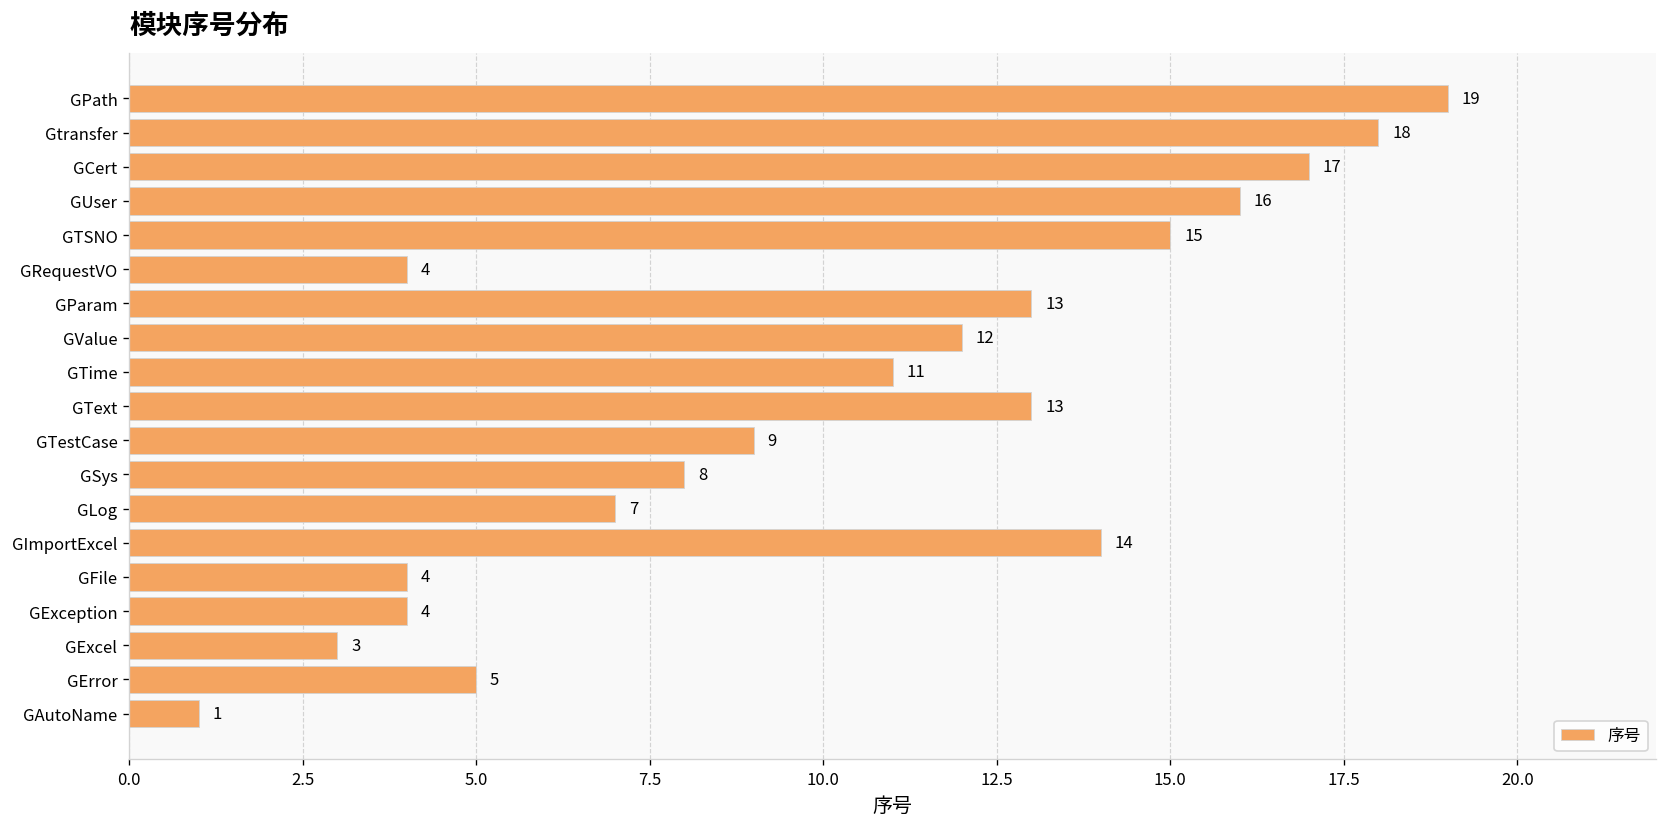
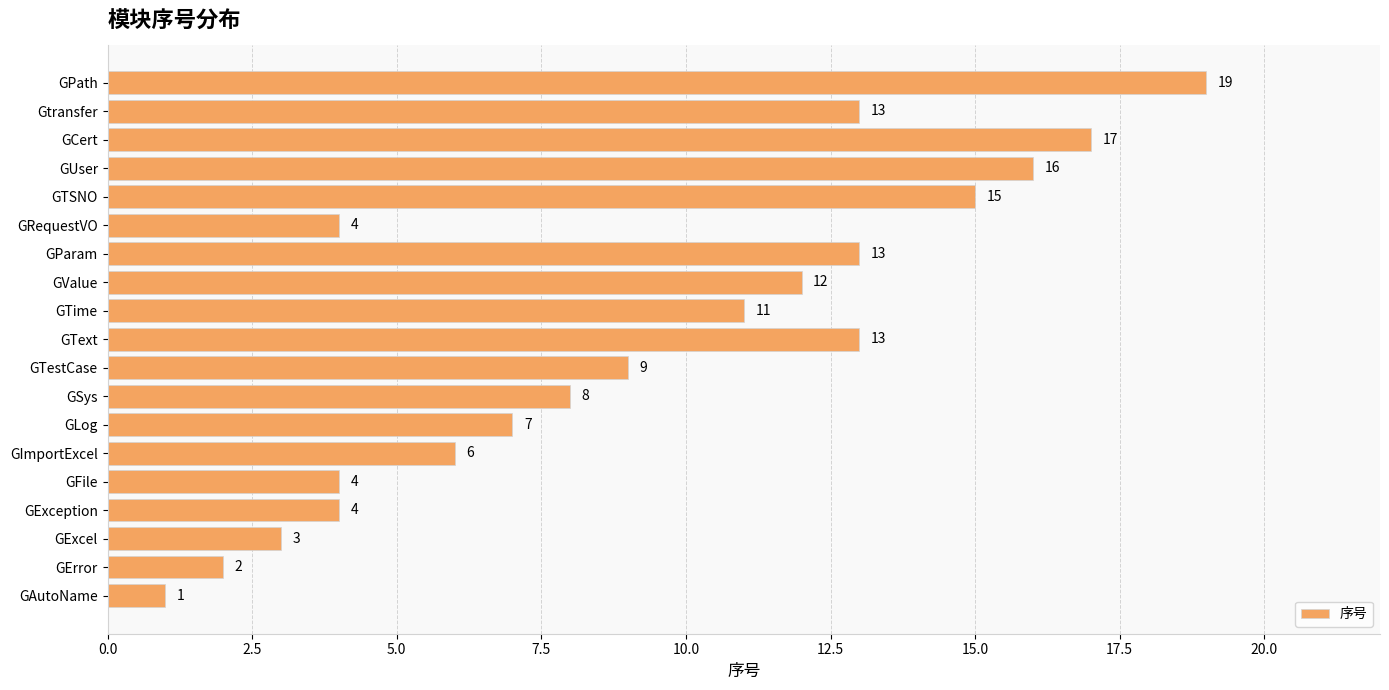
Gtransfer: 18 -> 13
GImportExcel: 14 -> 6
GError: 5 -> 2
